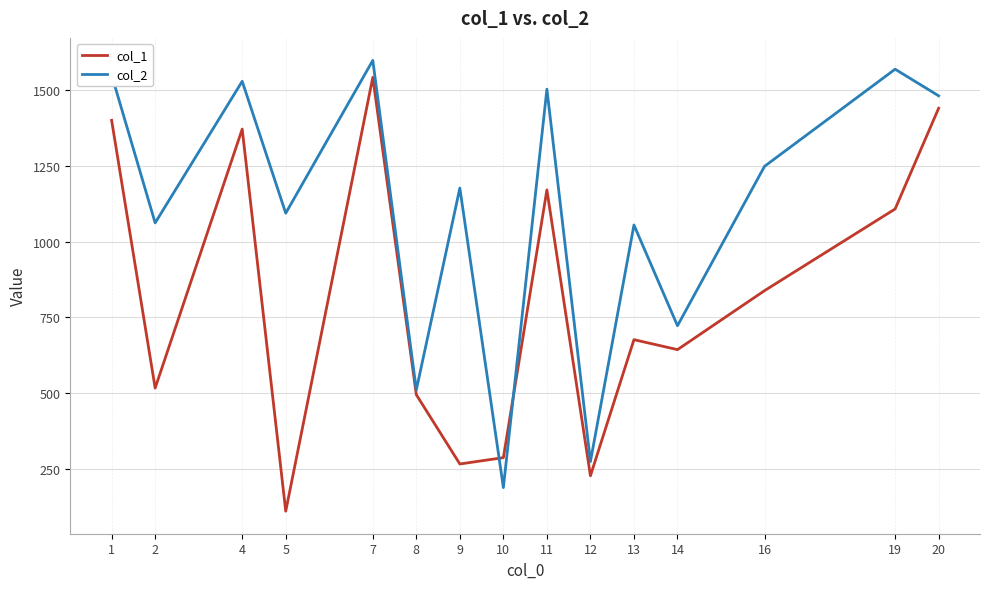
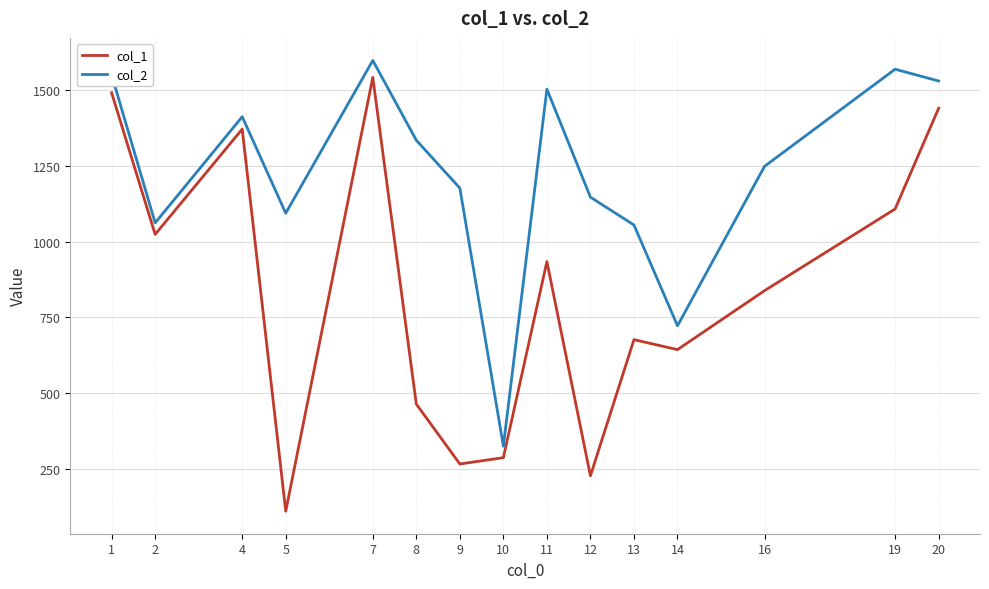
col_1, 1: 1400 -> 1490
col_1, 2: 520 -> 1020
col_2, 4: 1530 -> 1410
col_1, 8: 490 -> 460
col_2, 8: 510 -> 1340
col_2, 10: 190 -> 320
col_1, 11: 1170 -> 930
col_2, 12: 270 -> 1150
col_2, 20: 1480 -> 1530
